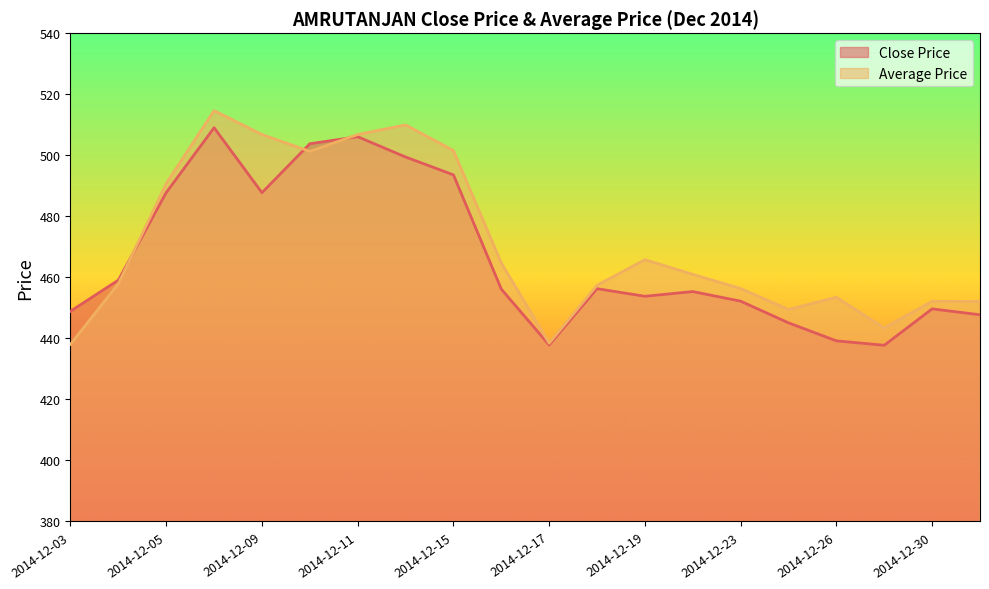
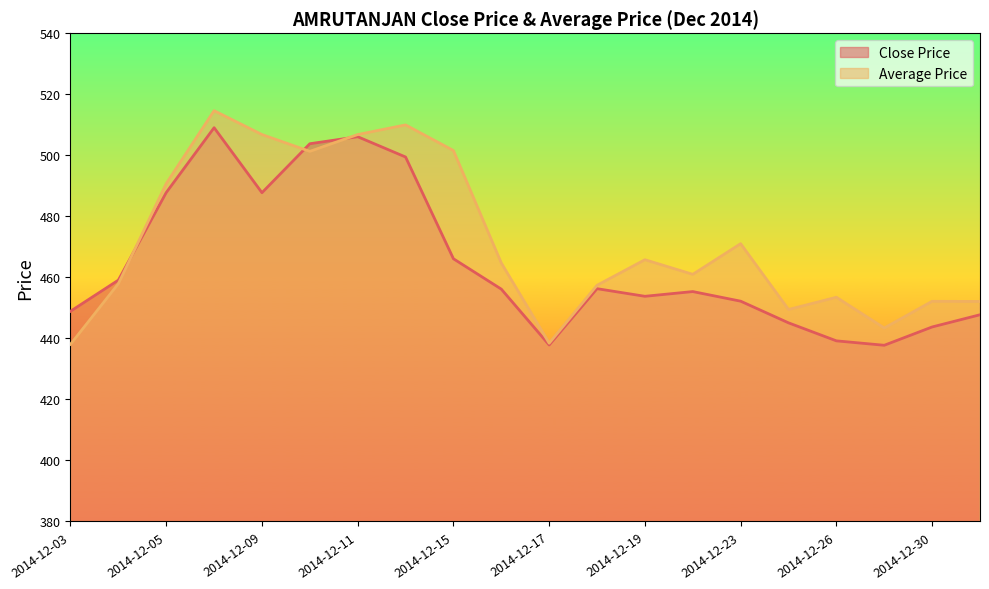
Close Price, 2014-12-15: 494 -> 466
Average Price, 2014-12-23: 456 -> 471
Close Price, 2014-12-30: 450 -> 444
